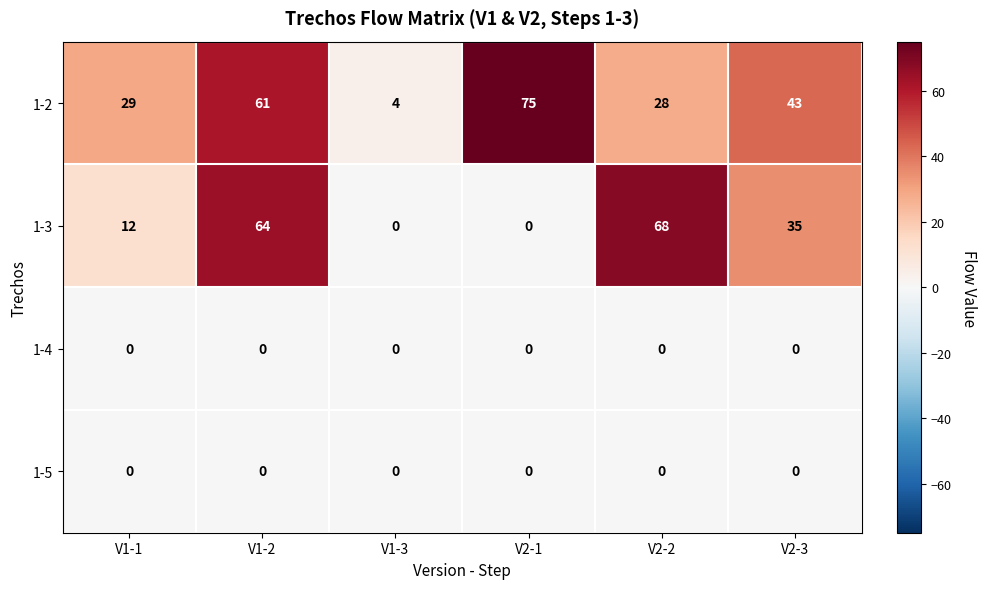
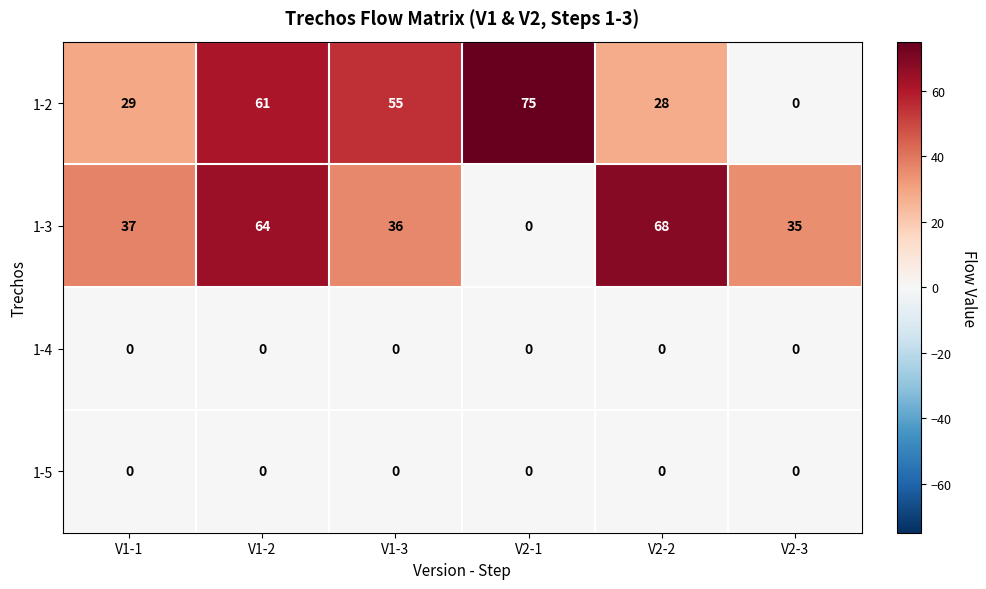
1-2, V1-3: 4 -> 55
1-2, V2-3: 43 -> 0
1-3, V1-1: 12 -> 37
1-3, V1-3: 0 -> 36
